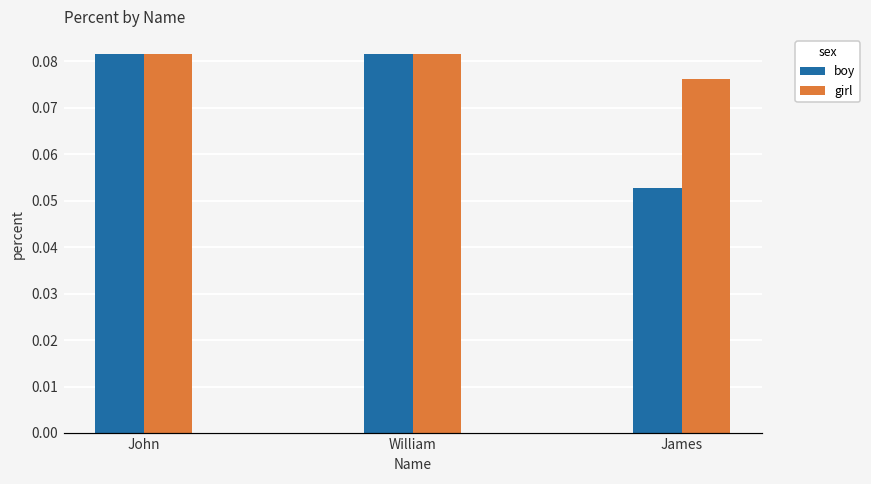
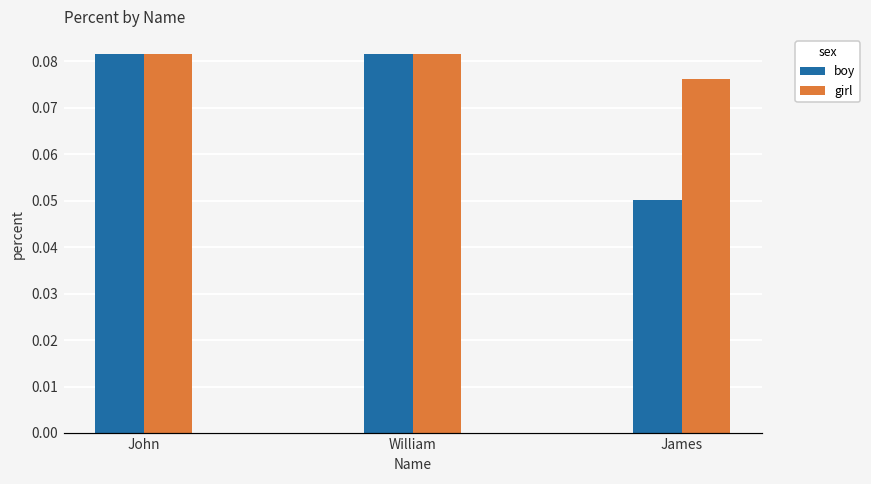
boy, James: 0.053 -> 0.050
